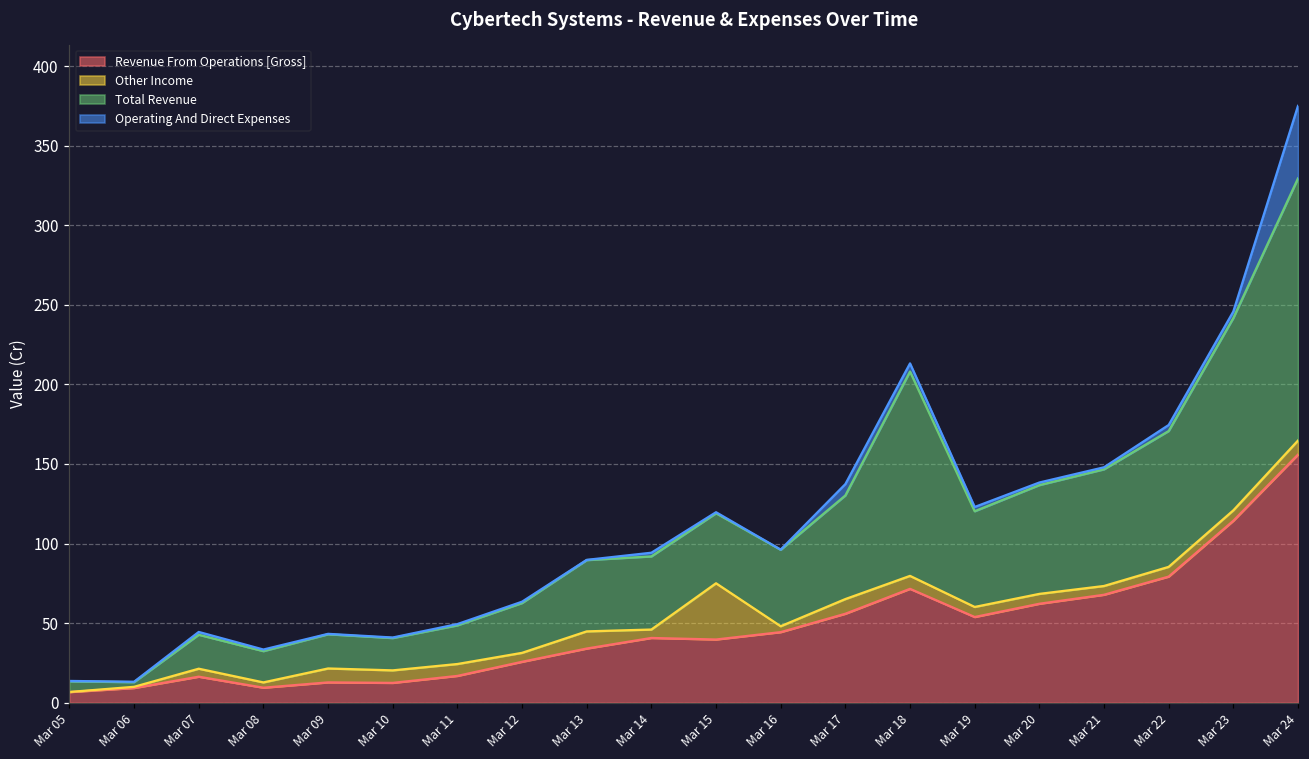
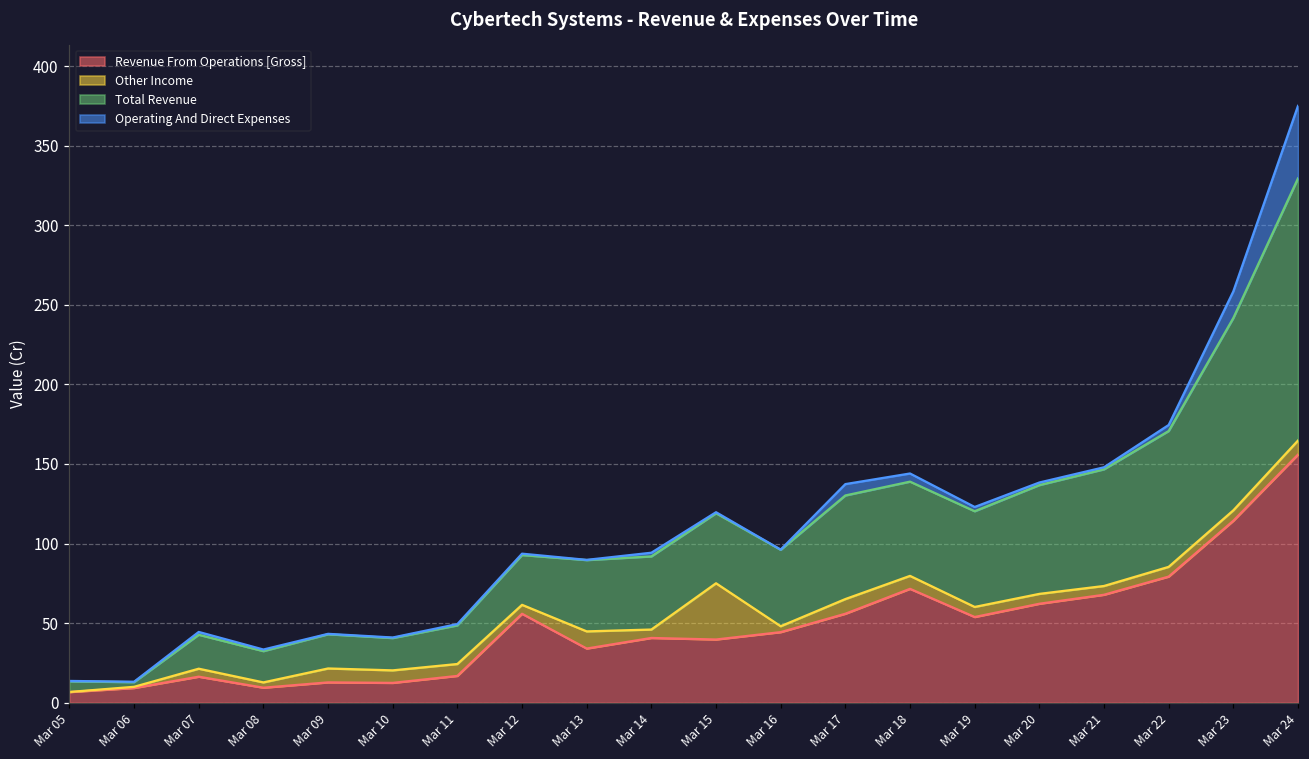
Revenue From Operations [Gross], Mar 12: 26 -> 56
Total Revenue, Mar 18: 128 -> 59
Operating And Direct Expenses, Mar 23: 4 -> 17
